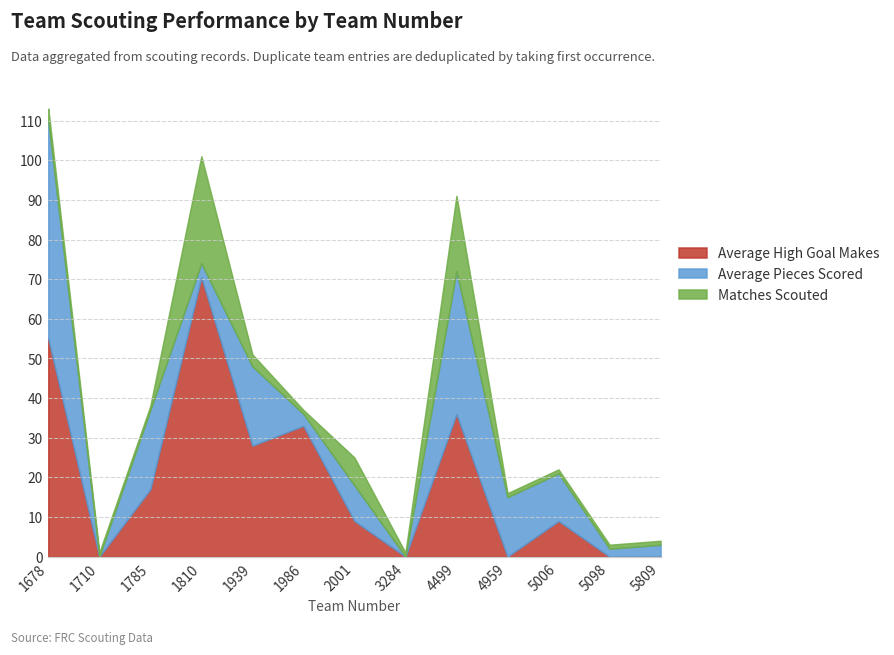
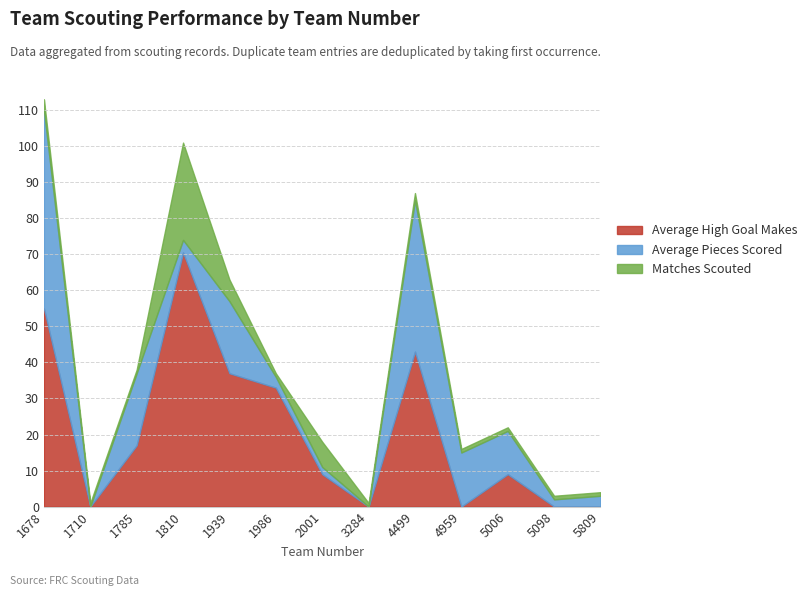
Average High Goal Makes, 1939: 28 -> 37
Matches Scouted, 1939: 3 -> 6
Average Pieces Scored, 2001: 9 -> 2
Average High Goal Makes, 4499: 36 -> 43
Average Pieces Scored, 4499: 36 -> 42
Matches Scouted, 4499: 19 -> 2
